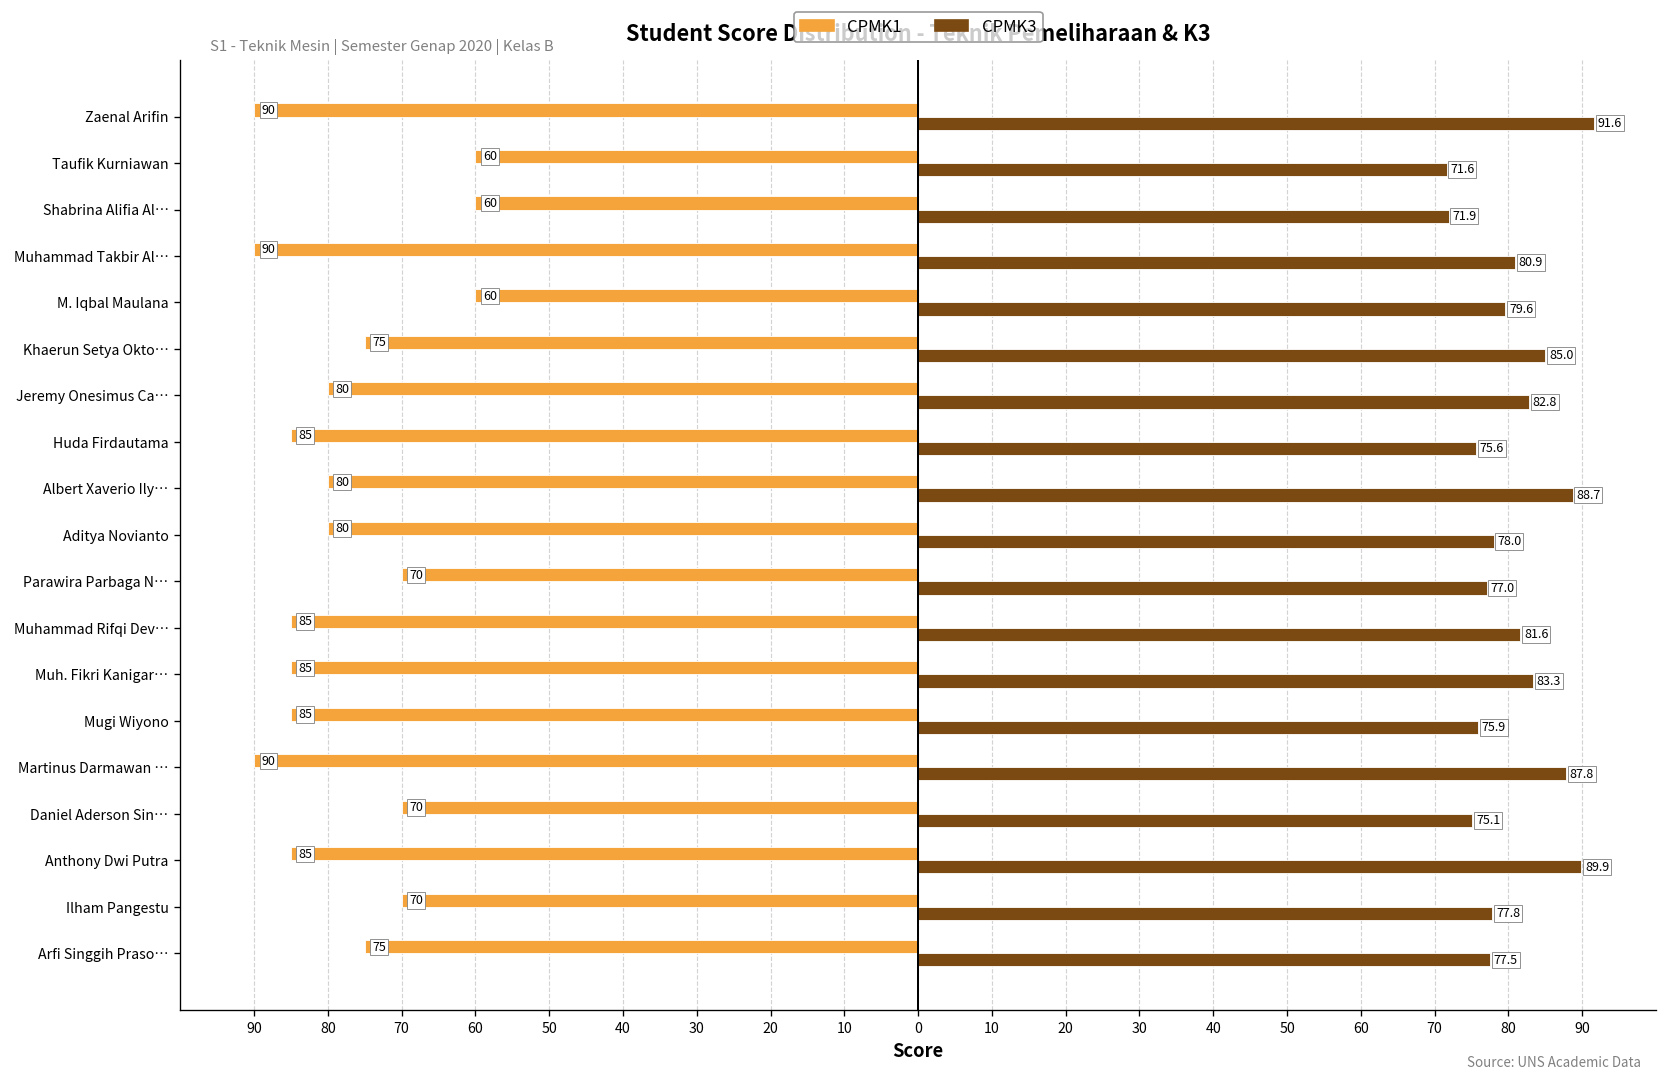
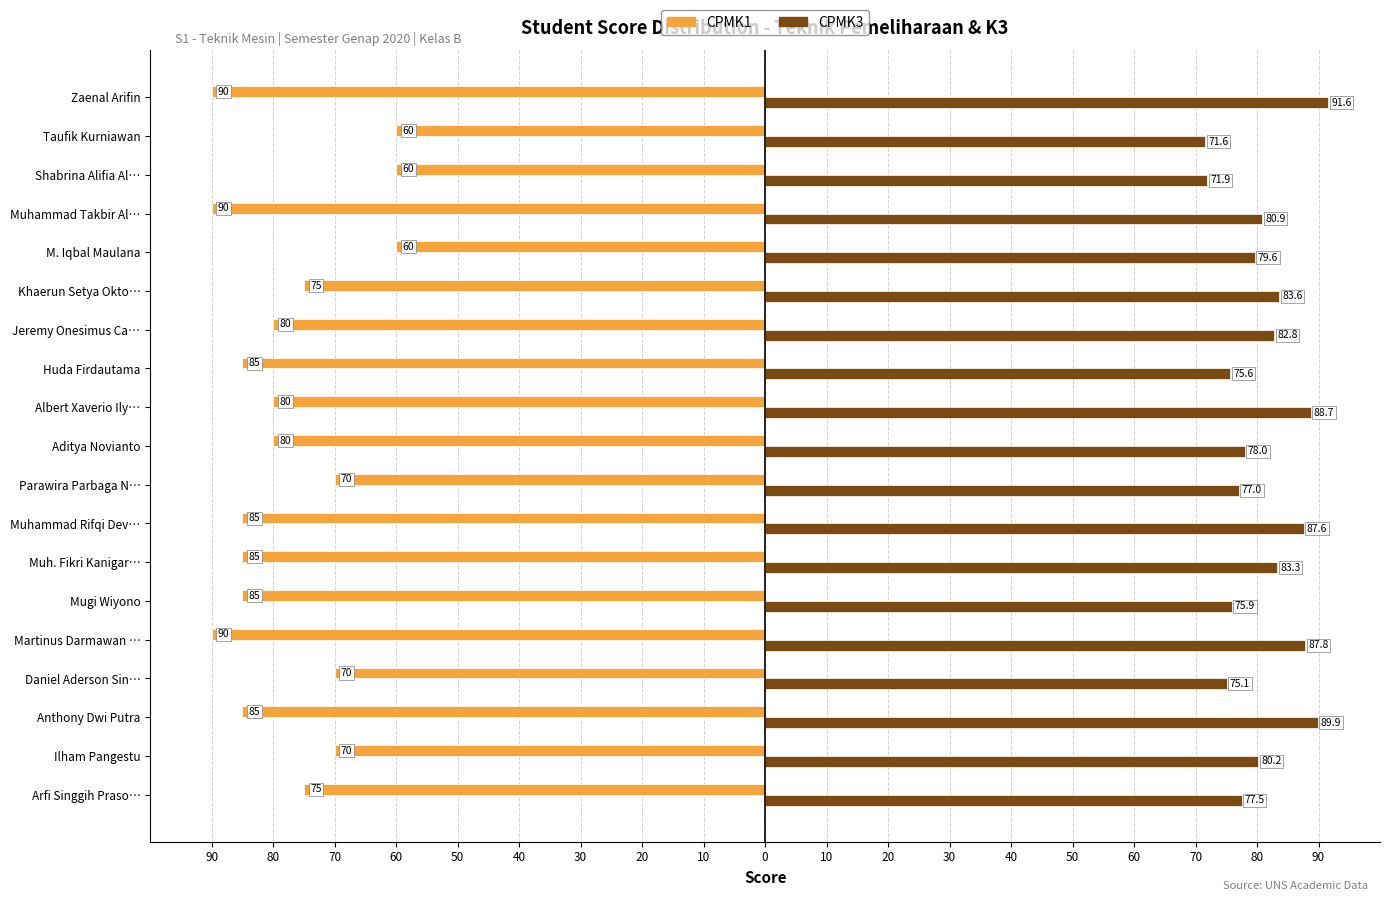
CPMK3, Khaerun Setya Okto…: 85.0 -> 83.6
CPMK3, Muhammad Rifqi Dev…: 81.6 -> 87.6
CPMK3, Ilham Pangestu: 77.8 -> 80.2
